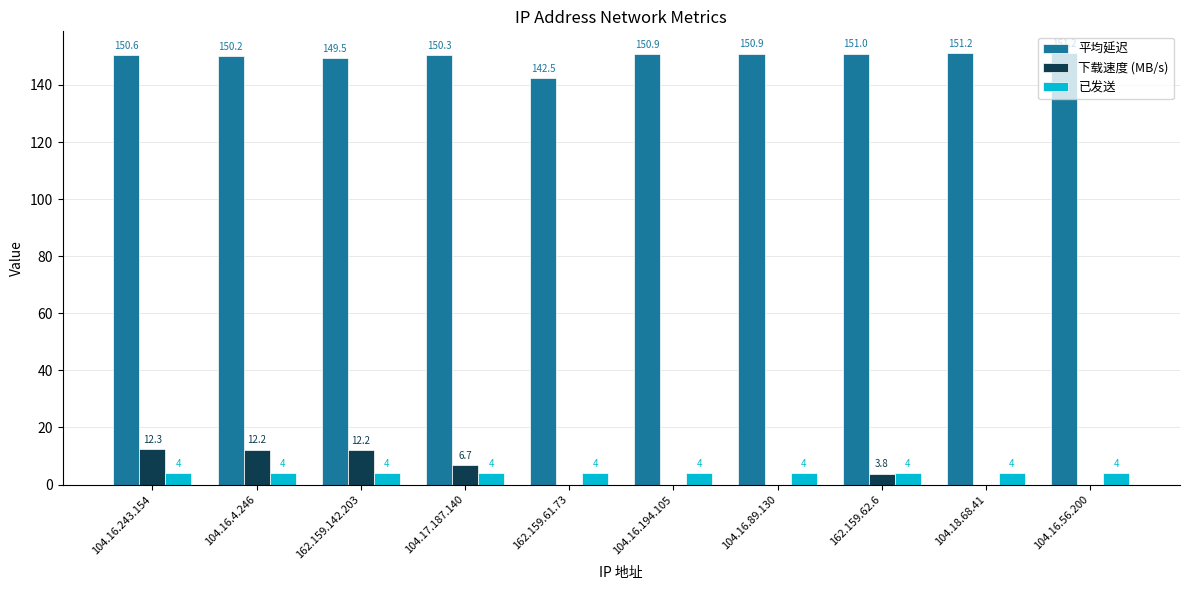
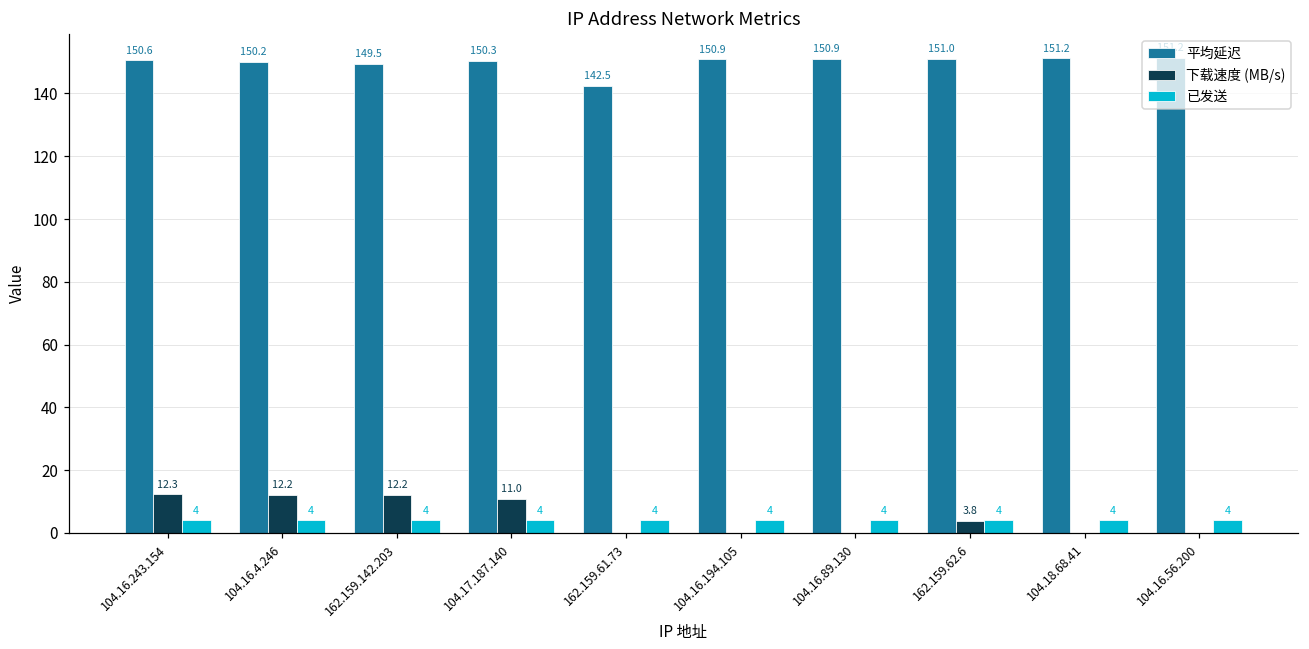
下载速度 (MB/s), 104.17.187.140: 6.7 -> 11.0
